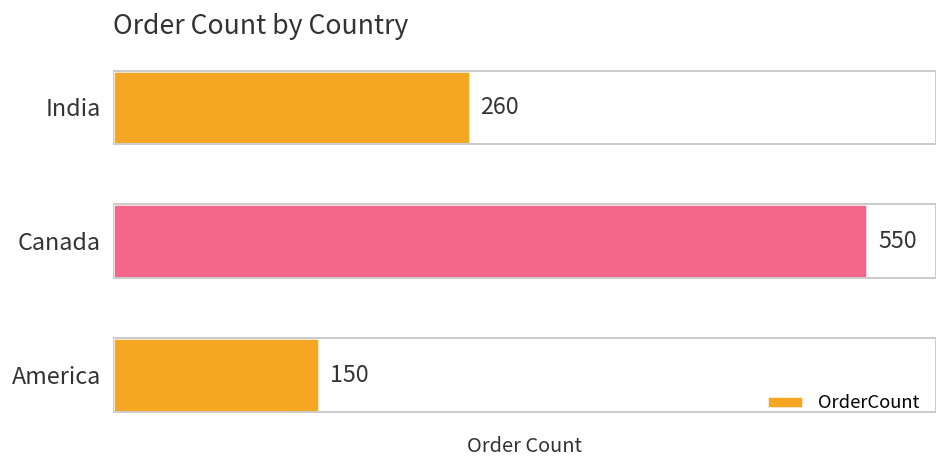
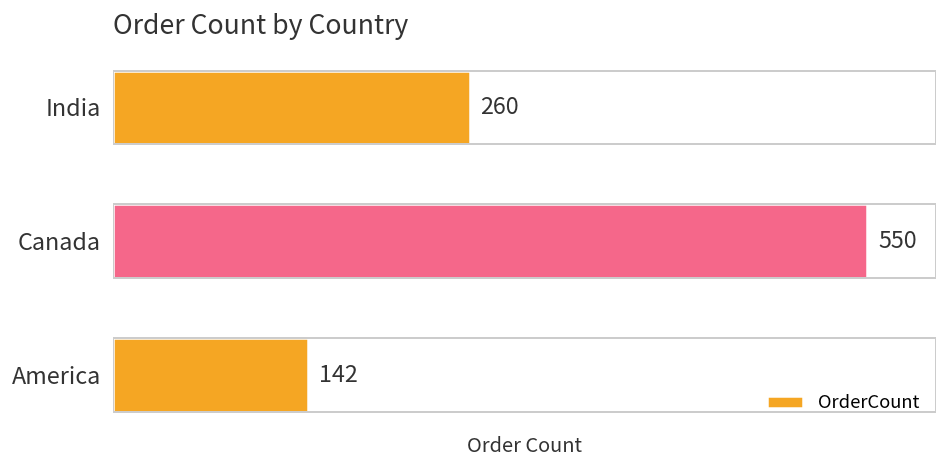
America: 150 -> 142
